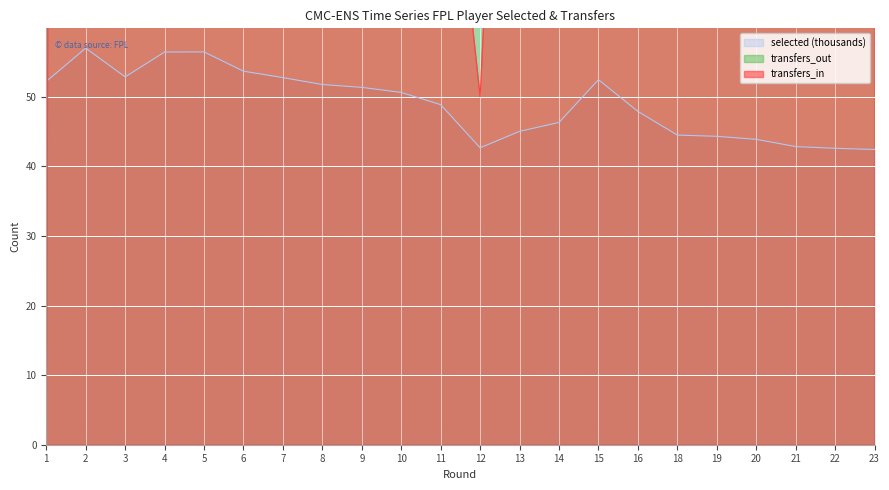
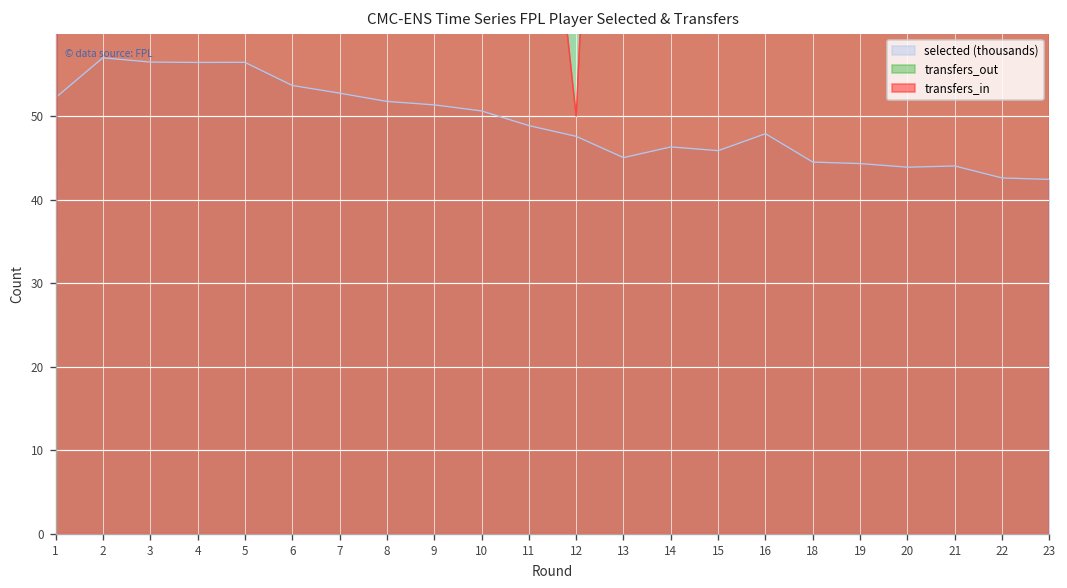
selected (thousands), 3: 53 -> 56
selected (thousands), 12: 43 -> 48
selected (thousands), 15: 52 -> 46
selected (thousands), 21: 43 -> 44
